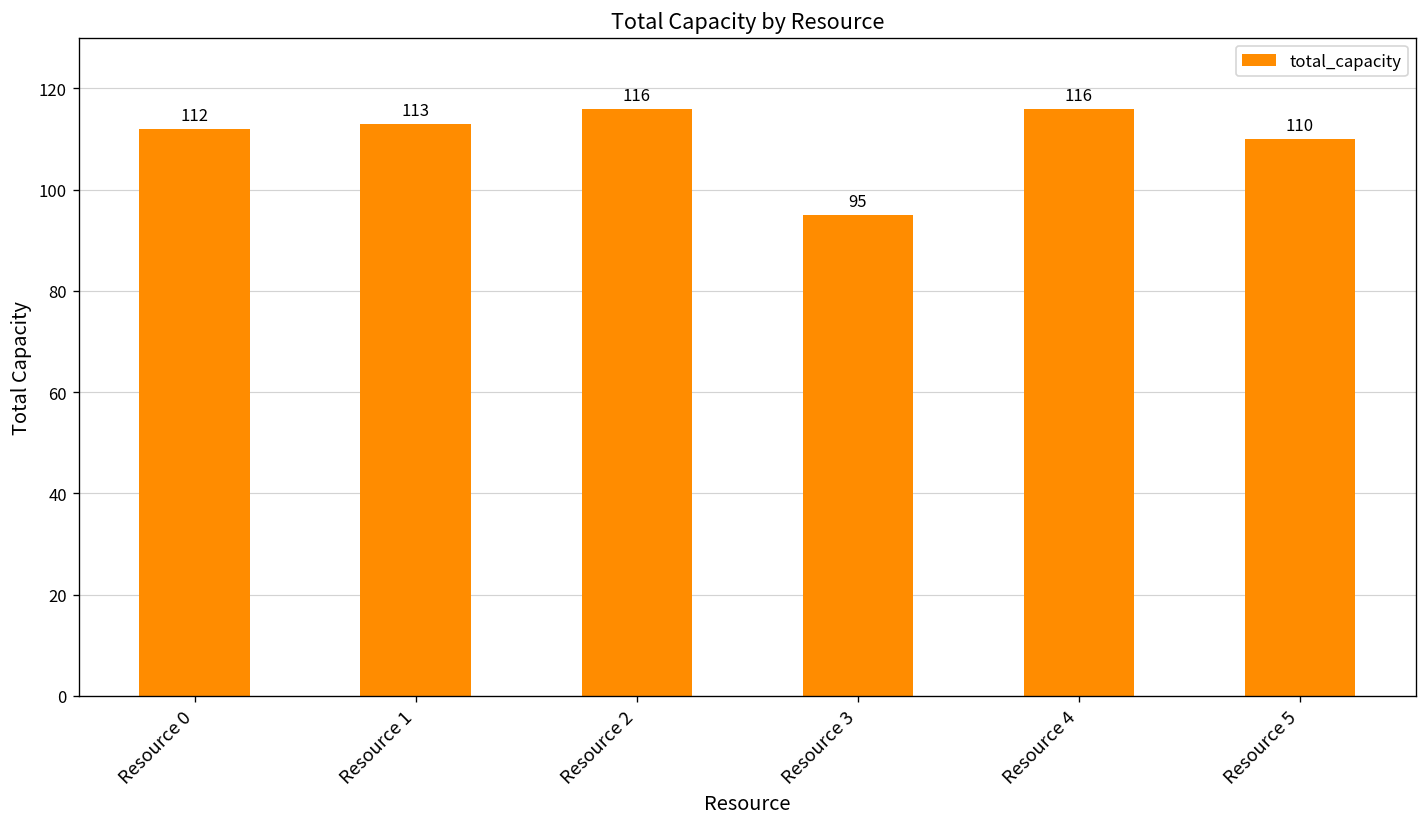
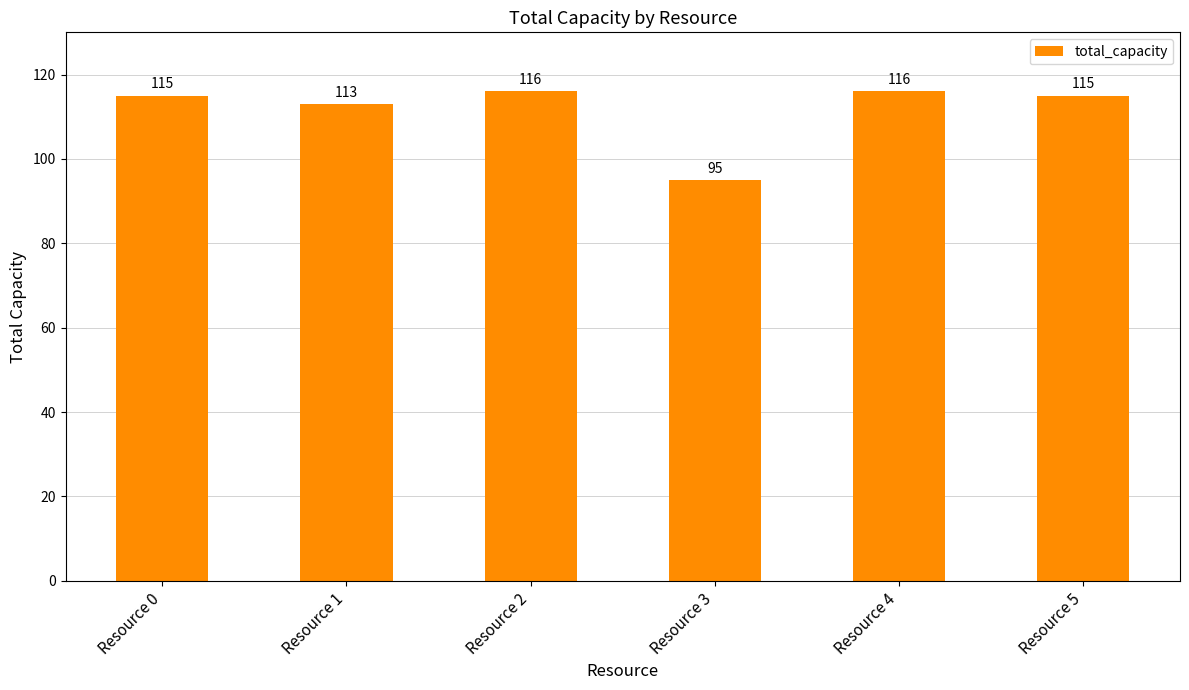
Resource 0: 112 -> 115
Resource 5: 110 -> 115
